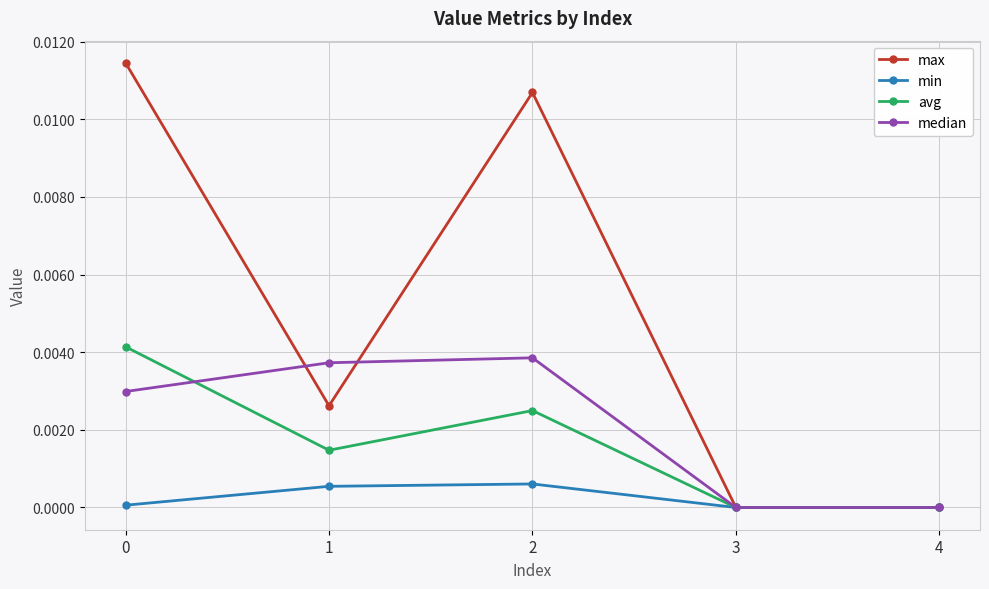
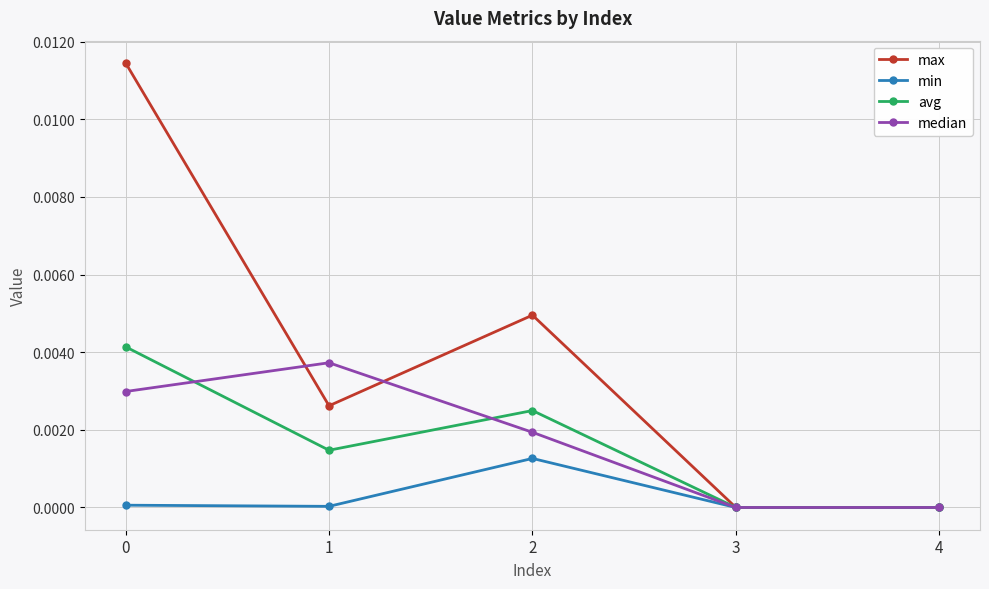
min, 1: 0.0005 -> 0.0000
max, 2: 0.0107 -> 0.0050
min, 2: 0.0006 -> 0.0013
median, 2: 0.0039 -> 0.0019
